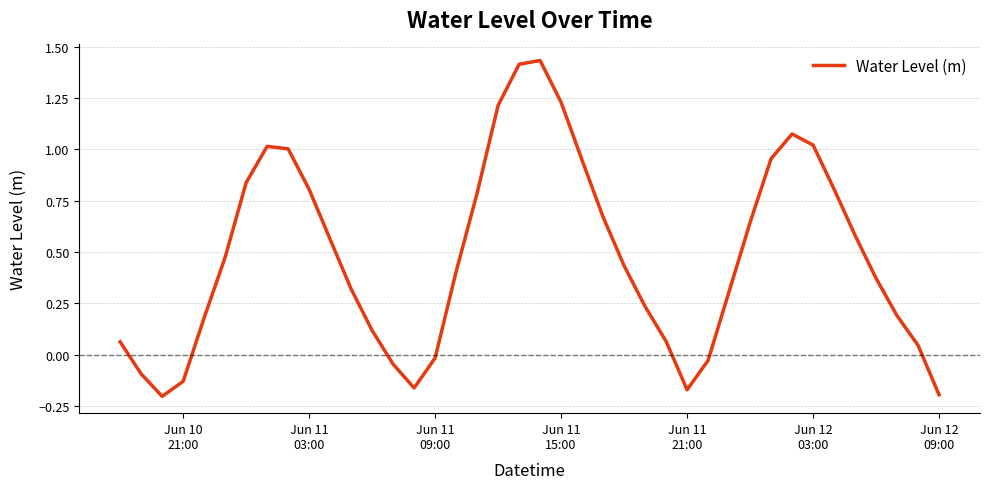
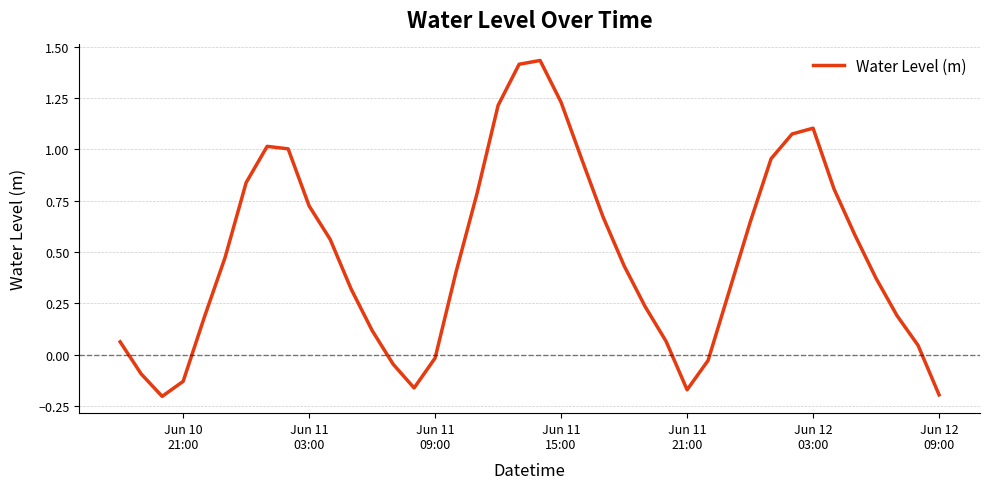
Jun 11 03:00: 0.80 -> 0.72
Jun 12 03:00: 1.02 -> 1.10
